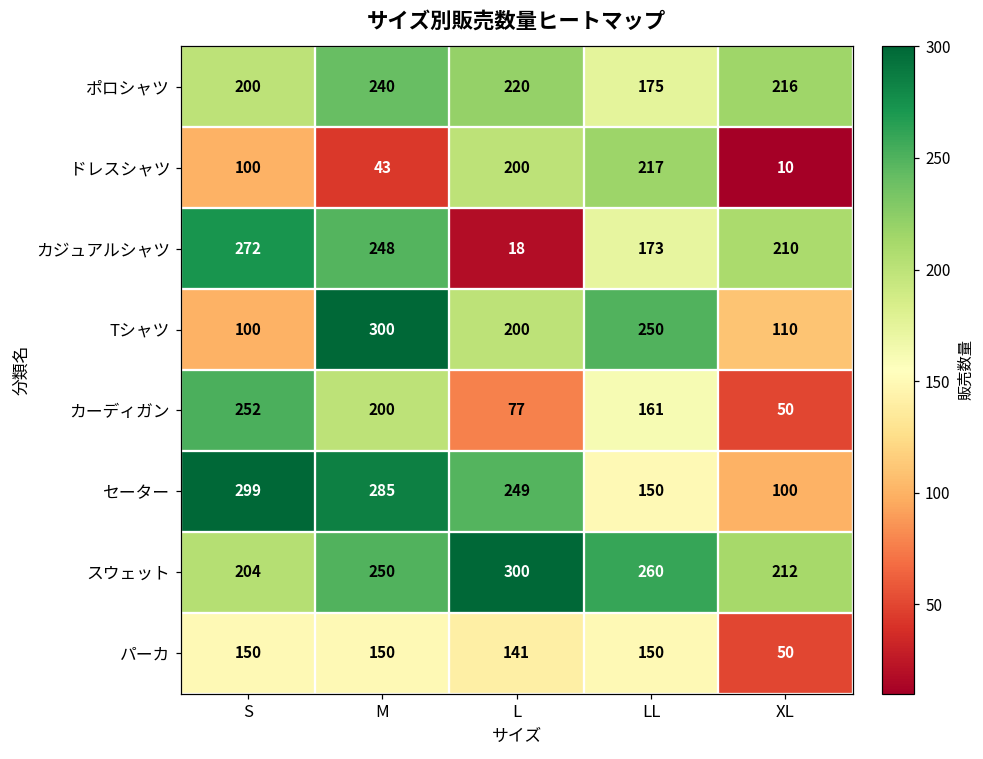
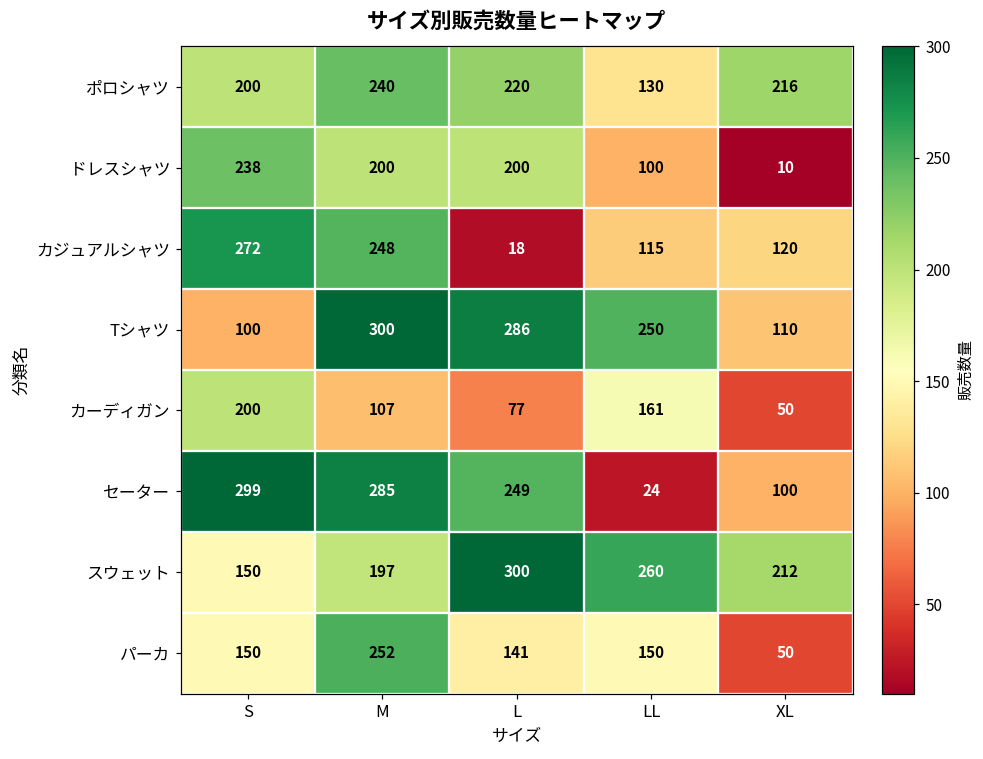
ポロシャツ, LL: 175 -> 130
ドレスシャツ, S: 100 -> 238
ドレスシャツ, M: 43 -> 200
ドレスシャツ, LL: 217 -> 100
カジュアルシャツ, LL: 173 -> 115
カジュアルシャツ, XL: 210 -> 120
Tシャツ, L: 200 -> 286
カーディガン, S: 252 -> 200
カーディガン, M: 200 -> 107
セーター, LL: 150 -> 24
スウェット, S: 204 -> 150
スウェット, M: 250 -> 197
パーカ, M: 150 -> 252
